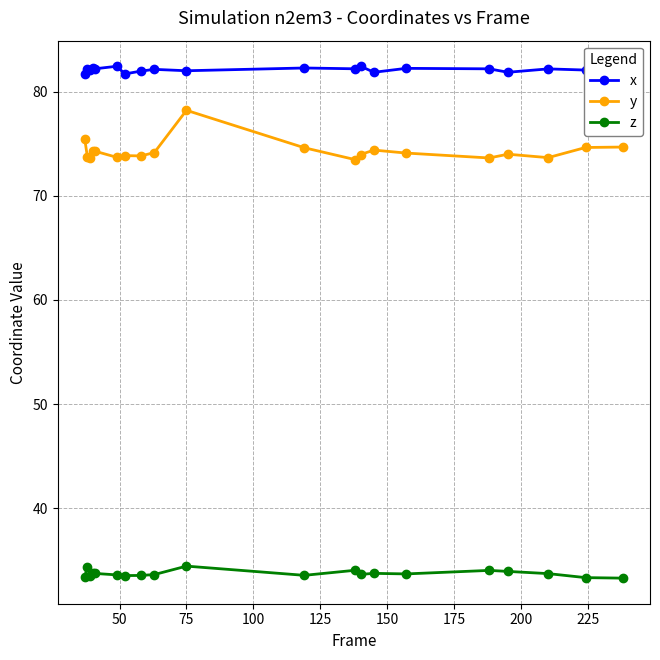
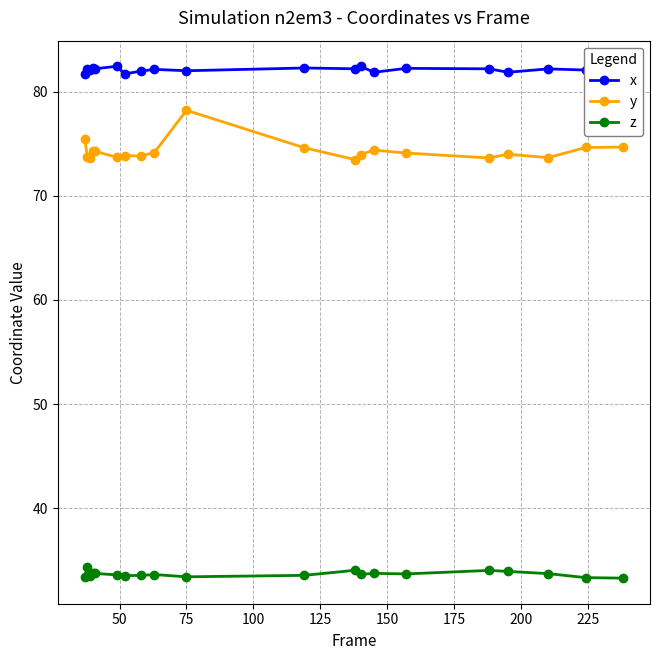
z, 75: 34.4 -> 33.4
